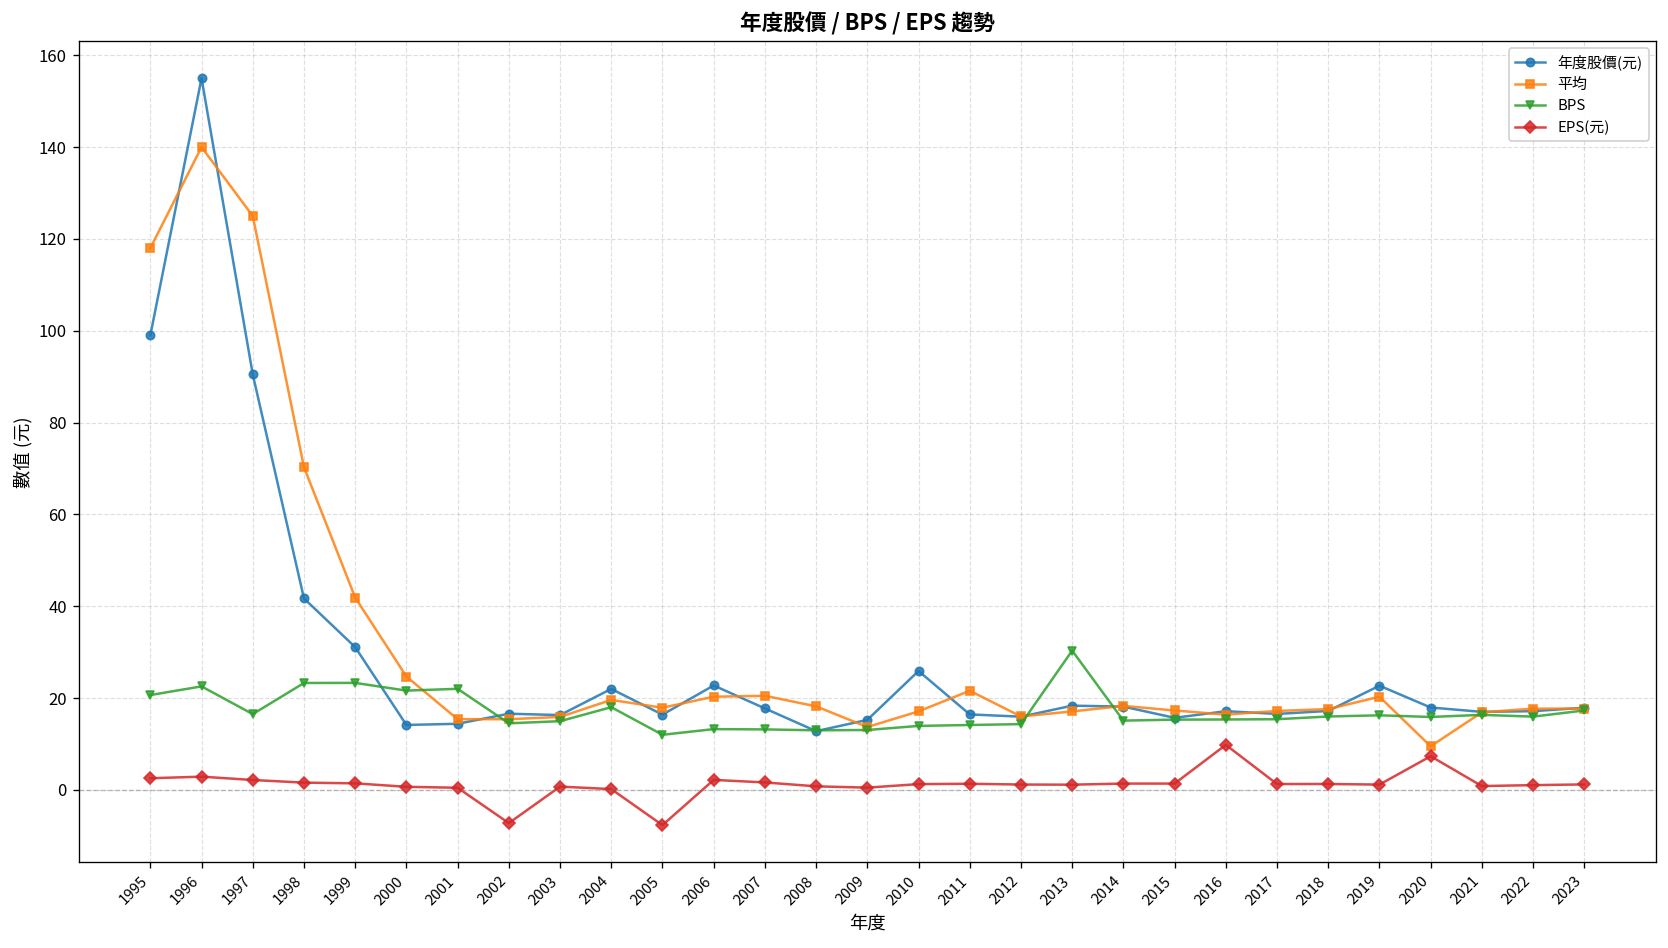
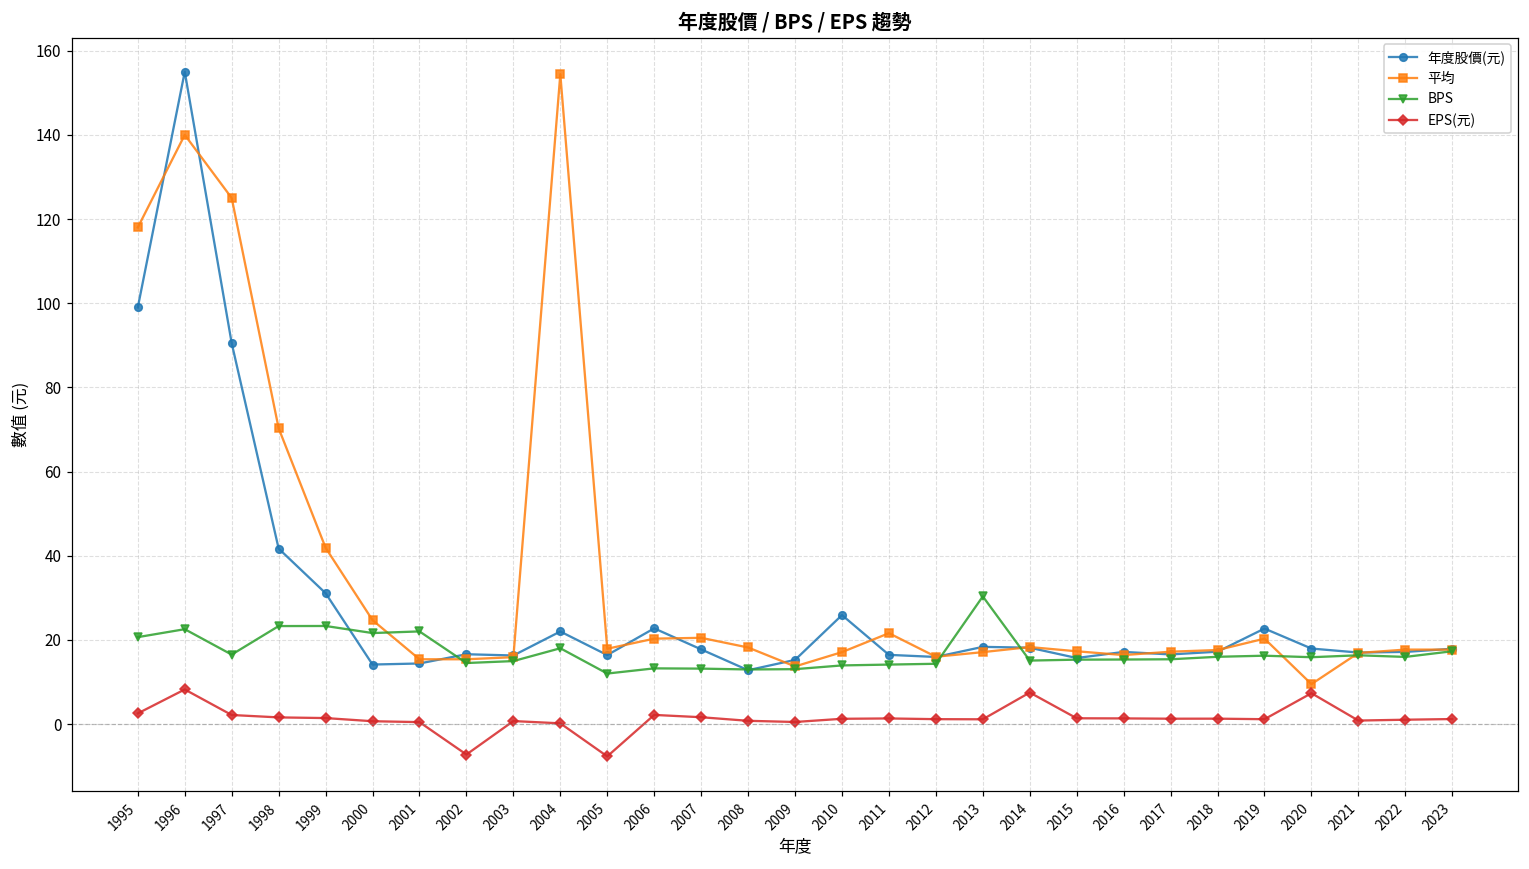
EPS(元), 1996: 3 -> 8
平均, 2004: 20 -> 154
EPS(元), 2014: 1 -> 8
EPS(元), 2016: 10 -> 1
